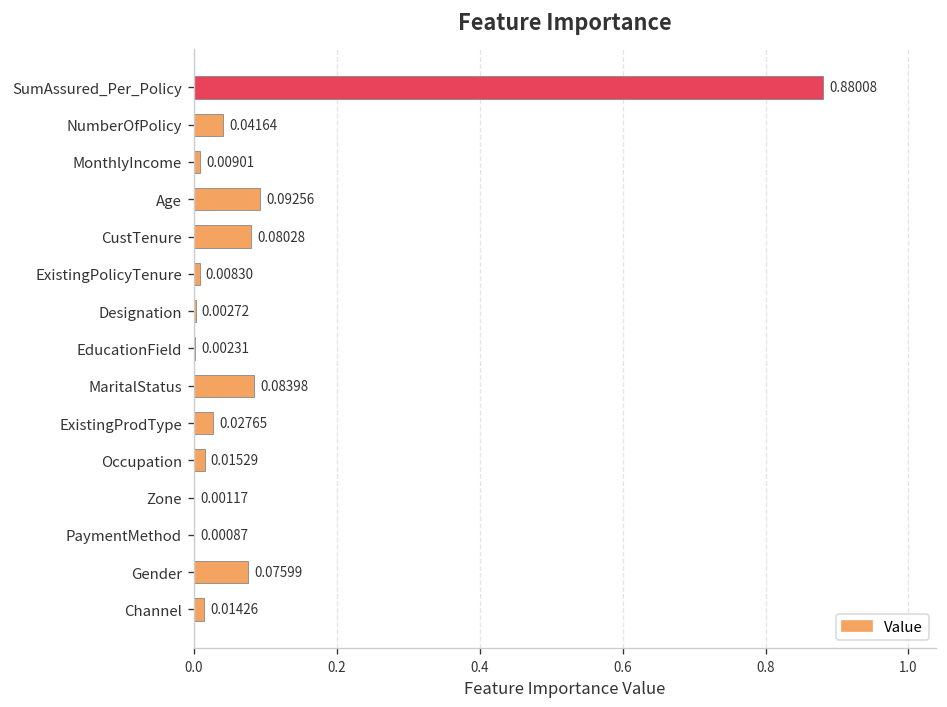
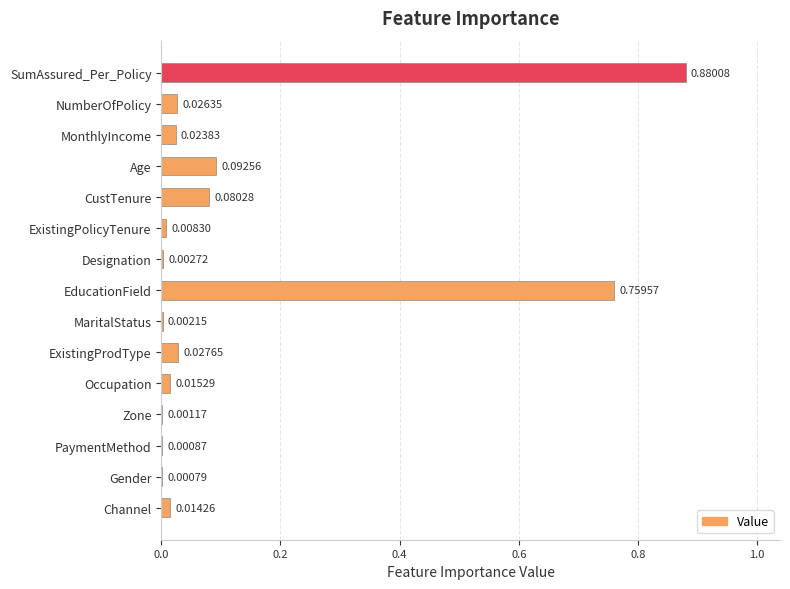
NumberOfPolicy: 0.04164 -> 0.02635
MonthlyIncome: 0.00901 -> 0.02383
EducationField: 0.00231 -> 0.75957
MaritalStatus: 0.08398 -> 0.00215
Gender: 0.07599 -> 0.00079
